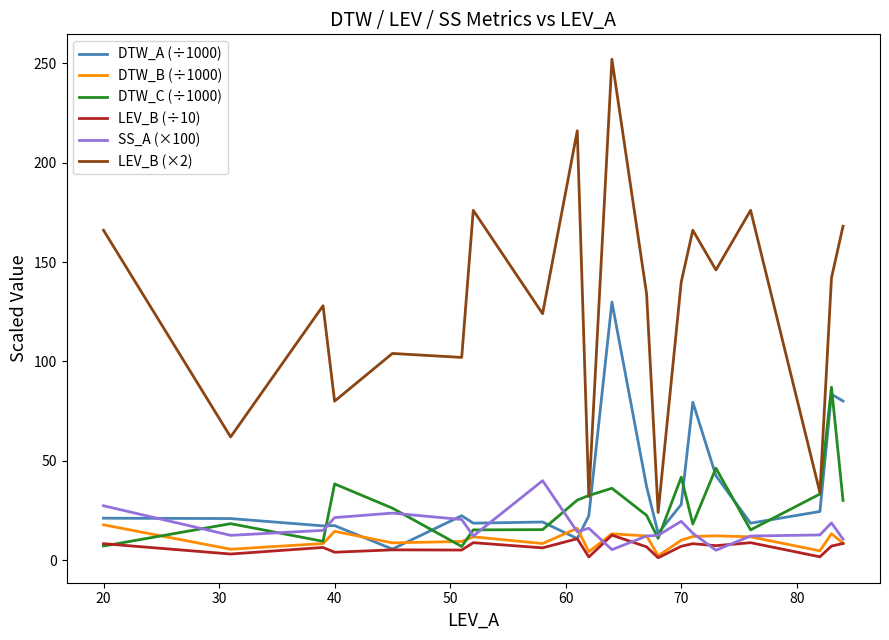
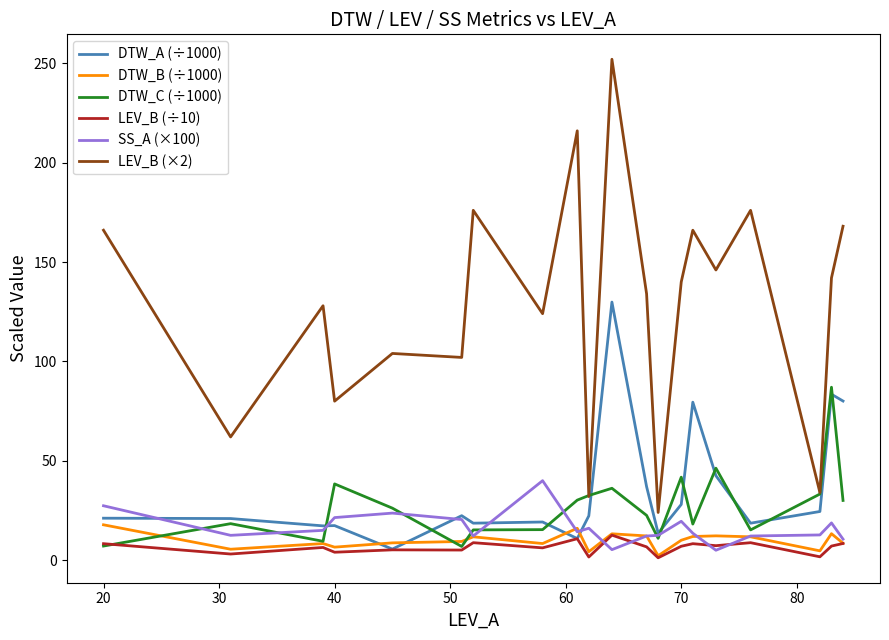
DTW_B (÷1000), 40: 15 -> 7
